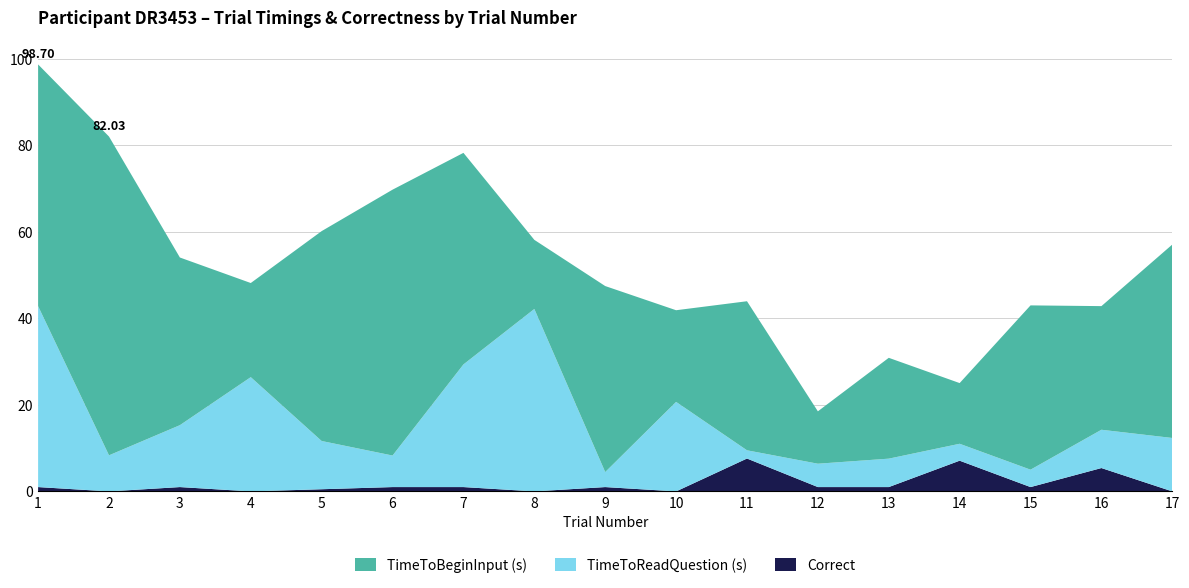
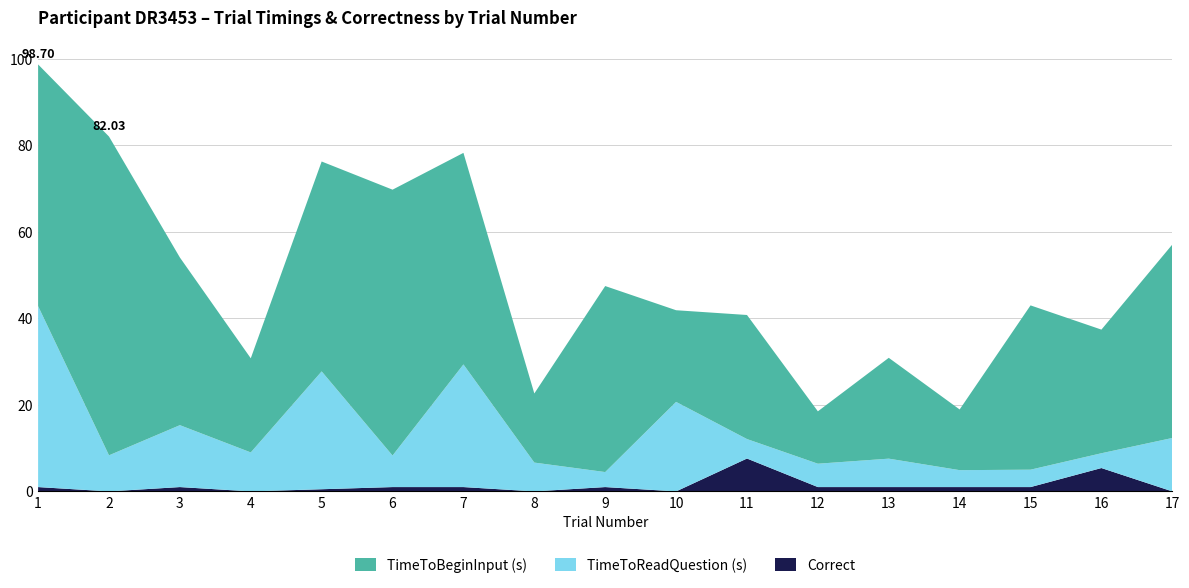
TimeToReadQuestion (s), 4: 26 -> 9
TimeToReadQuestion (s), 5: 11 -> 27
TimeToReadQuestion (s), 8: 42 -> 7
TimeToReadQuestion (s), 11: 2 -> 5
TimeToBeginInput (s), 11: 34 -> 29
Correct, 14: 7 -> 1
TimeToReadQuestion (s), 16: 9 -> 3
